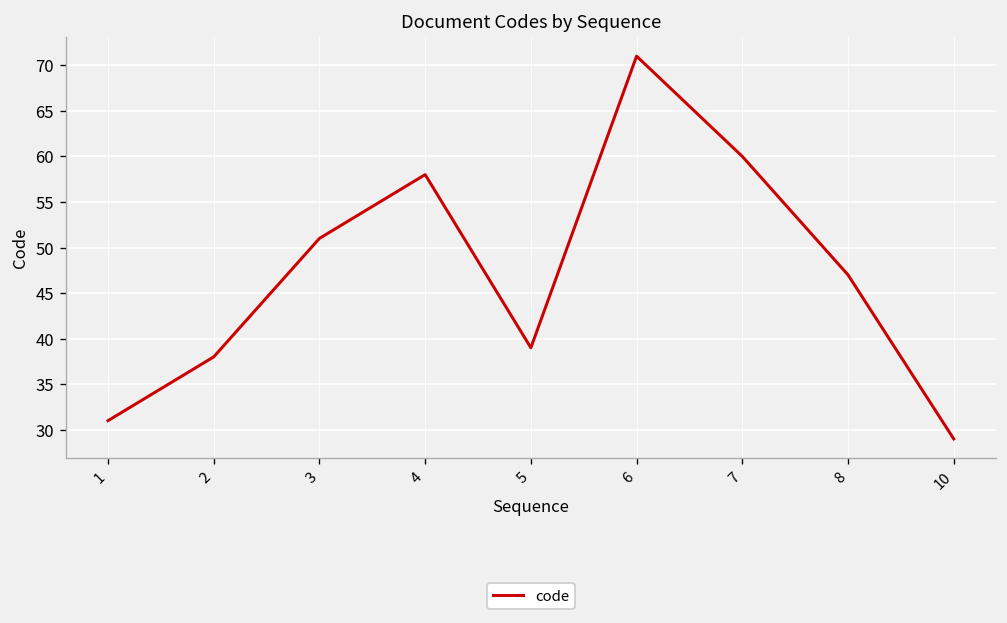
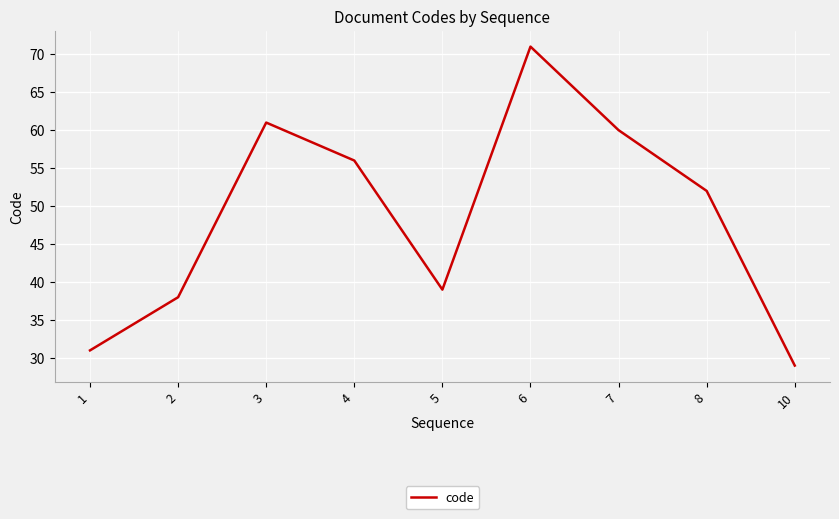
3: 51 -> 61
4: 58 -> 56
8: 47 -> 52
